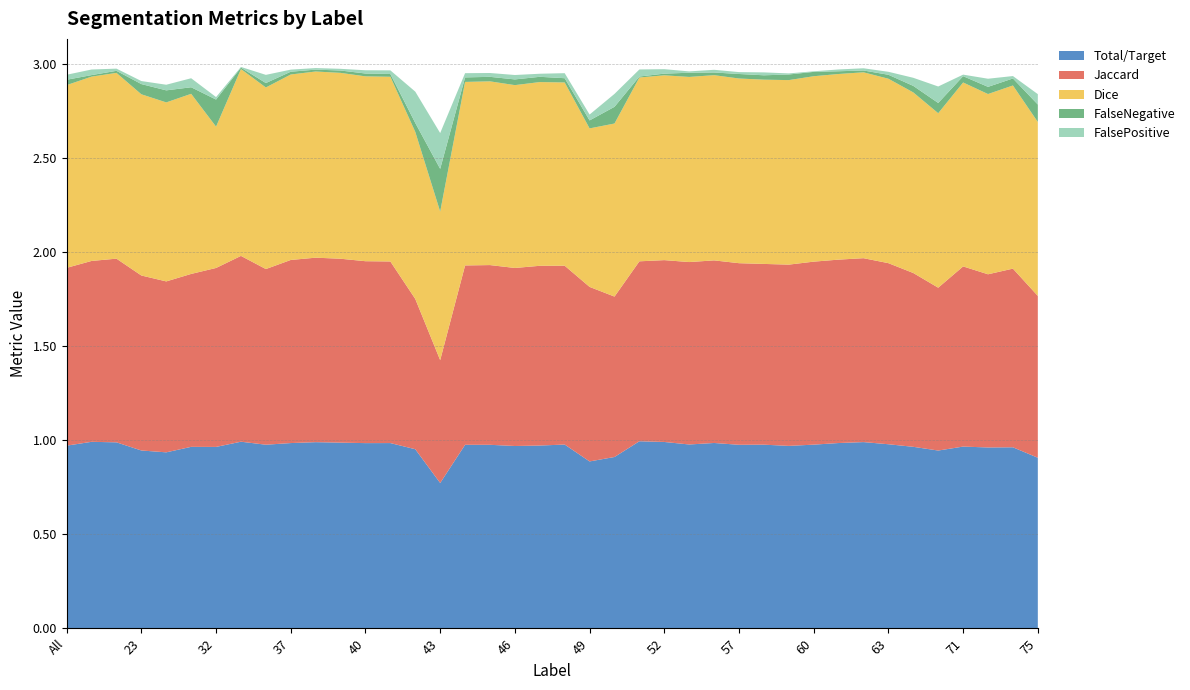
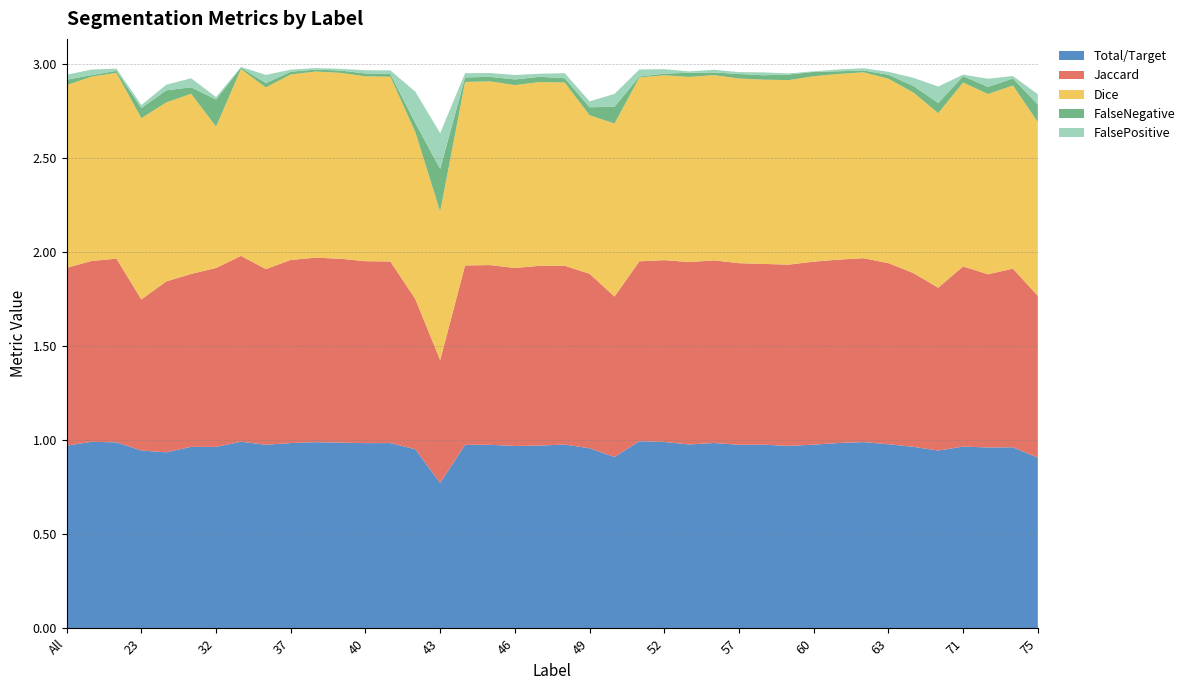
Jaccard, 23: 0.93 -> 0.80
Total/Target, 49: 0.89 -> 0.96
